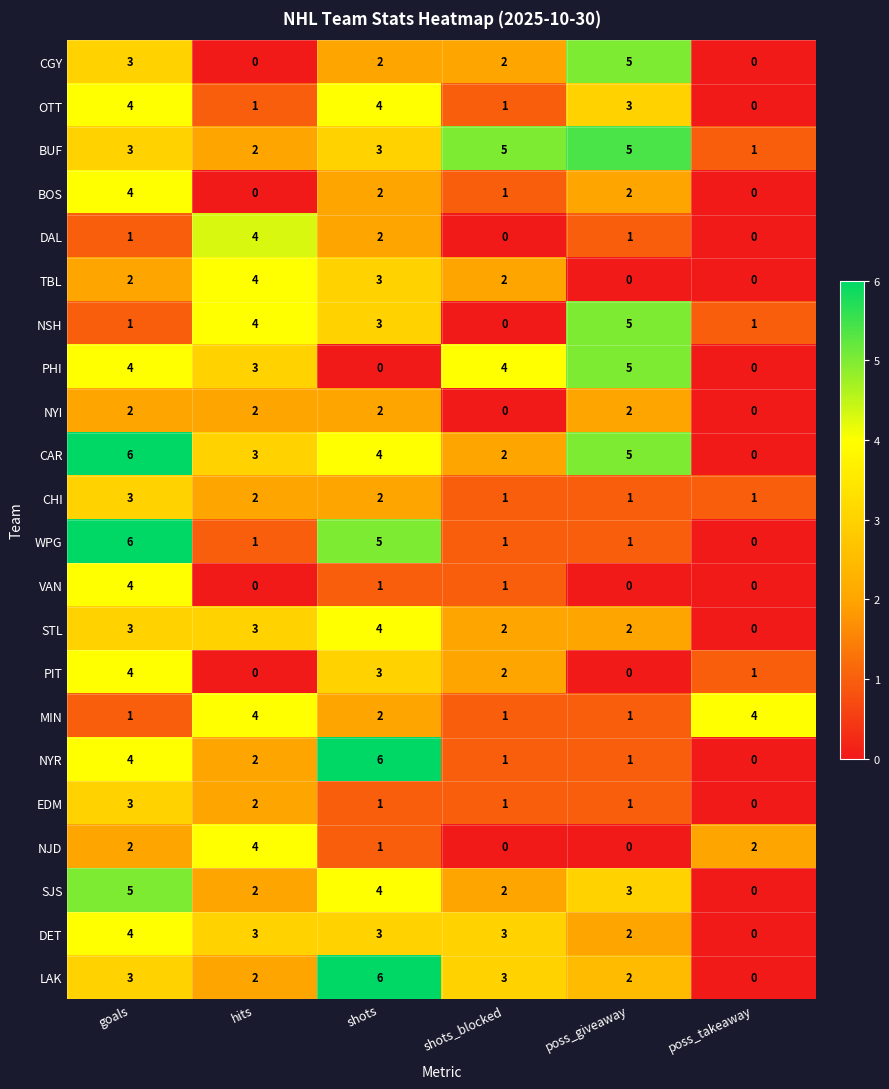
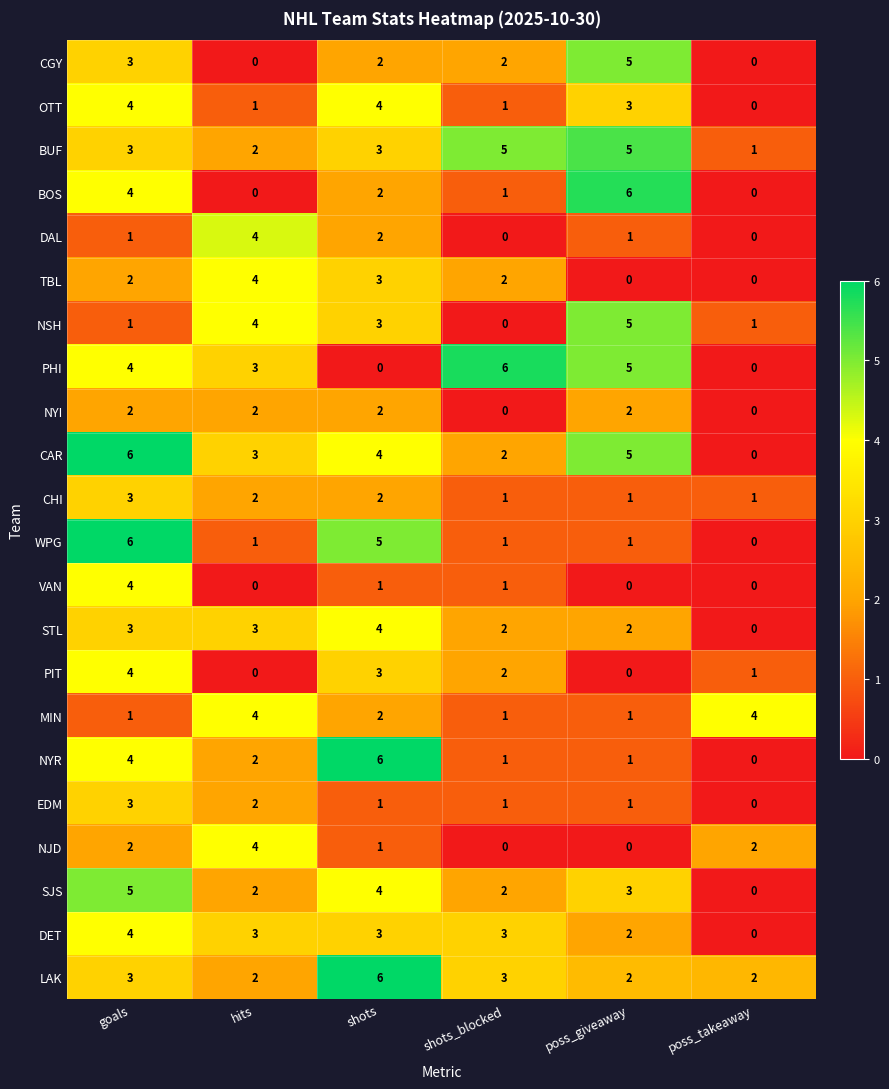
BOS, poss_giveaway: 2 -> 6
PHI, shots_blocked: 4 -> 6
LAK, poss_takeaway: 0 -> 2
